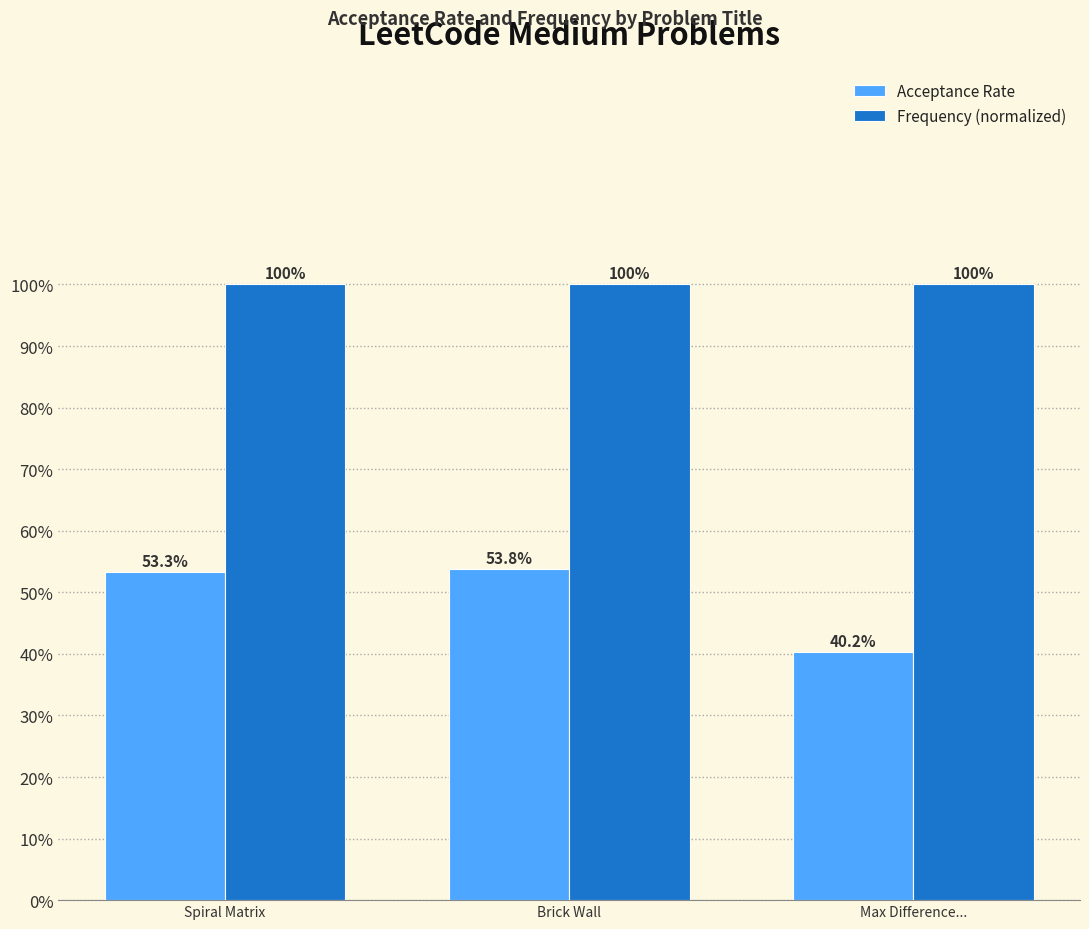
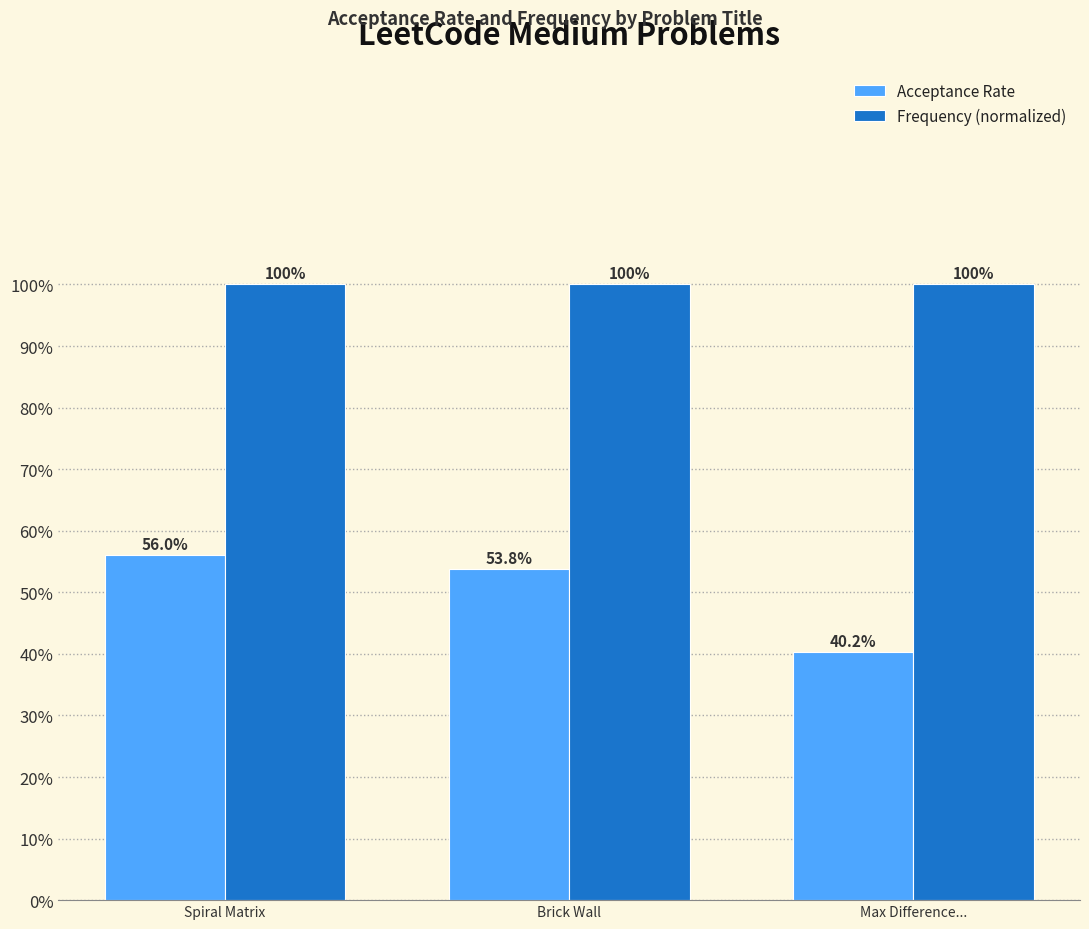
Acceptance Rate, Spiral Matrix: 53.3% -> 56.0%
